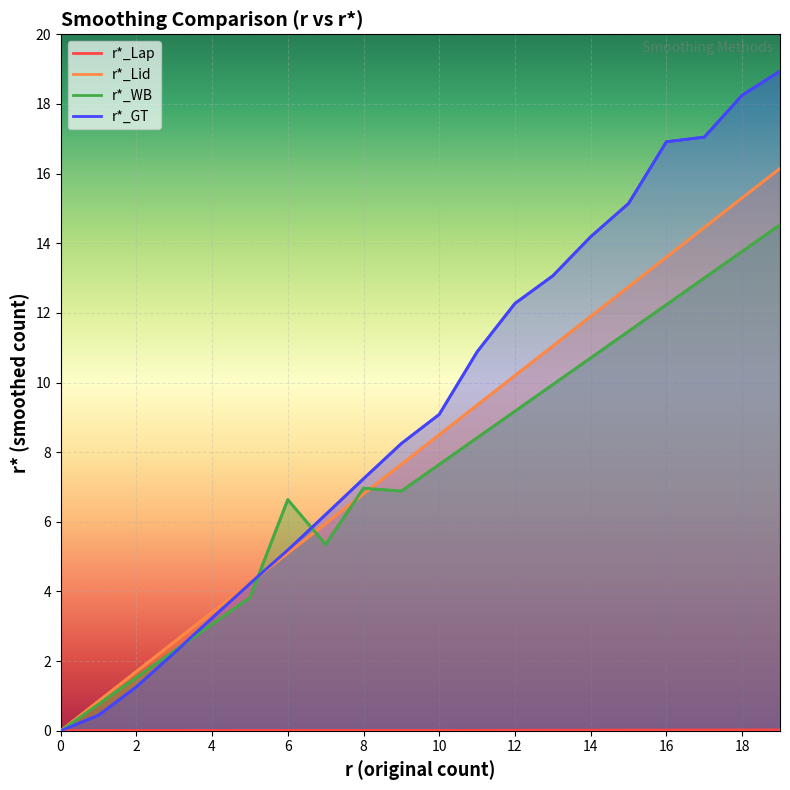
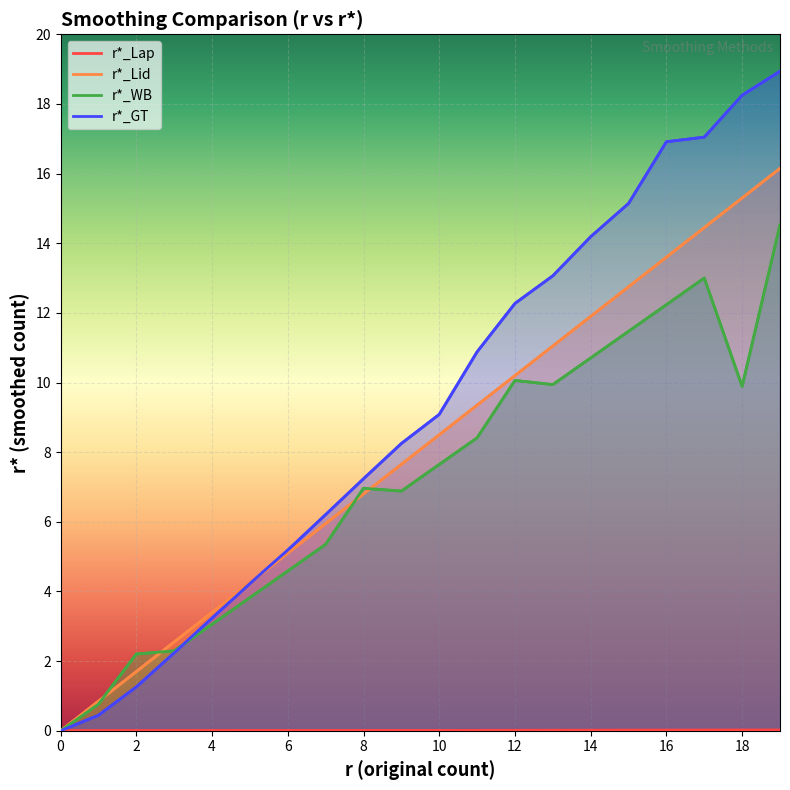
r*_WB, 2: 1.5 -> 2.2
r*_WB, 6: 6.6 -> 4.6
r*_WB, 12: 9.2 -> 10.1
r*_WB, 18: 13.8 -> 9.9
